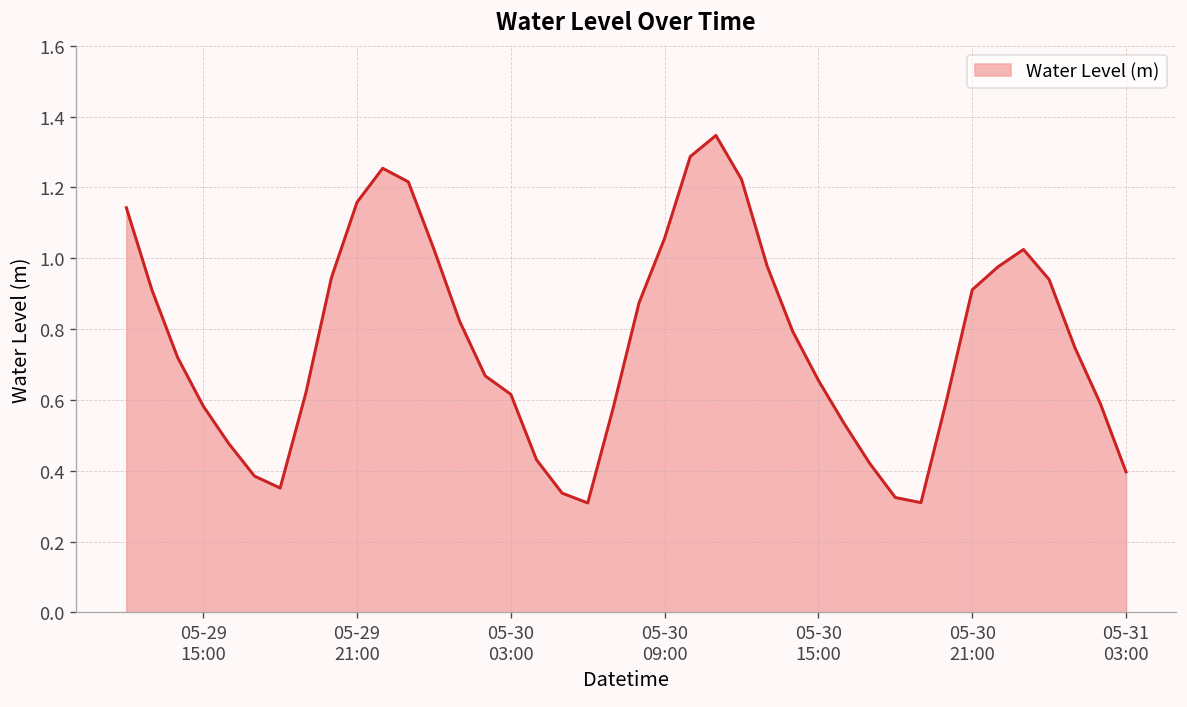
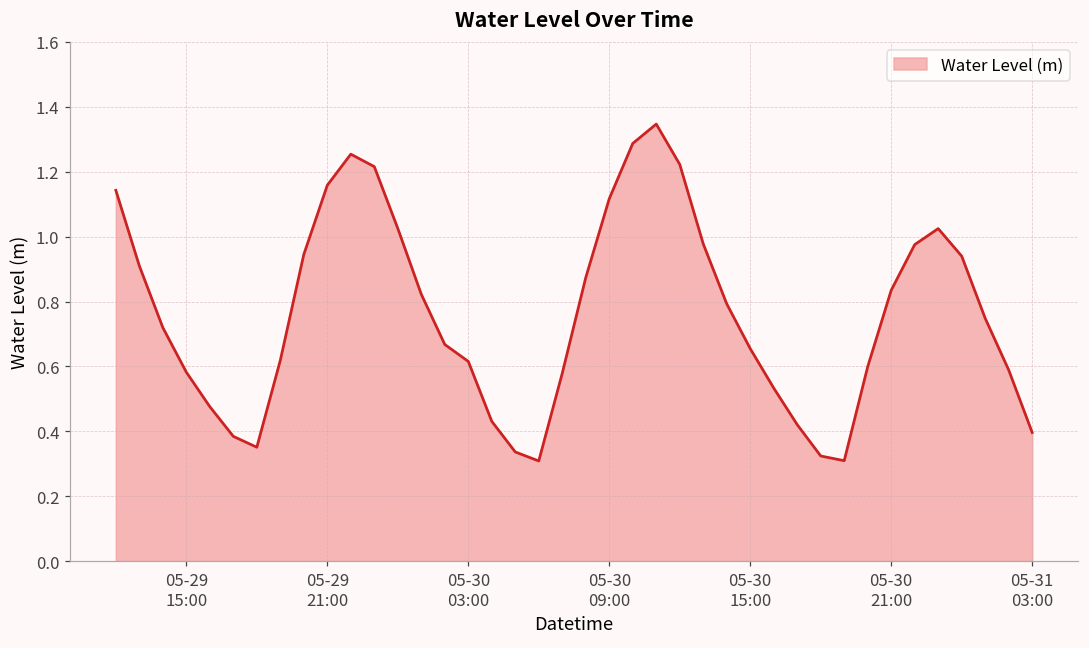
05-30 09:00: 1.06 -> 1.12
05-30 21:00: 0.91 -> 0.83
